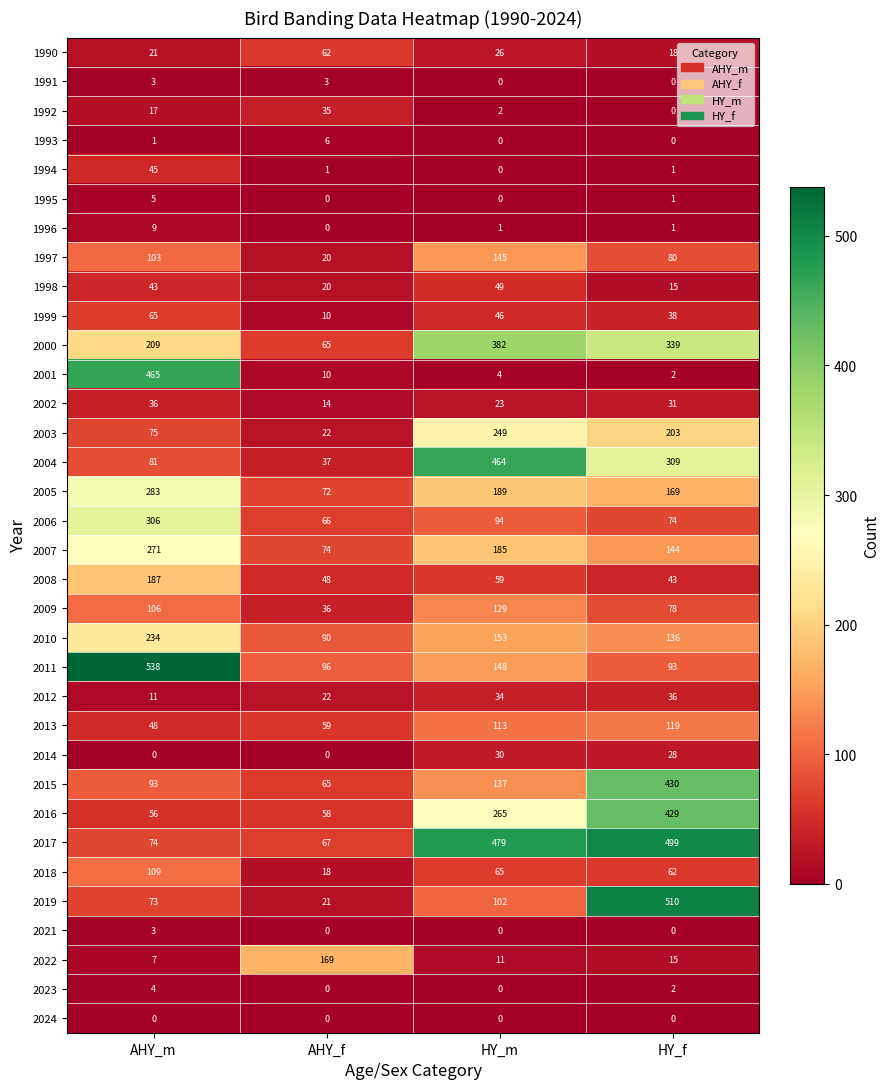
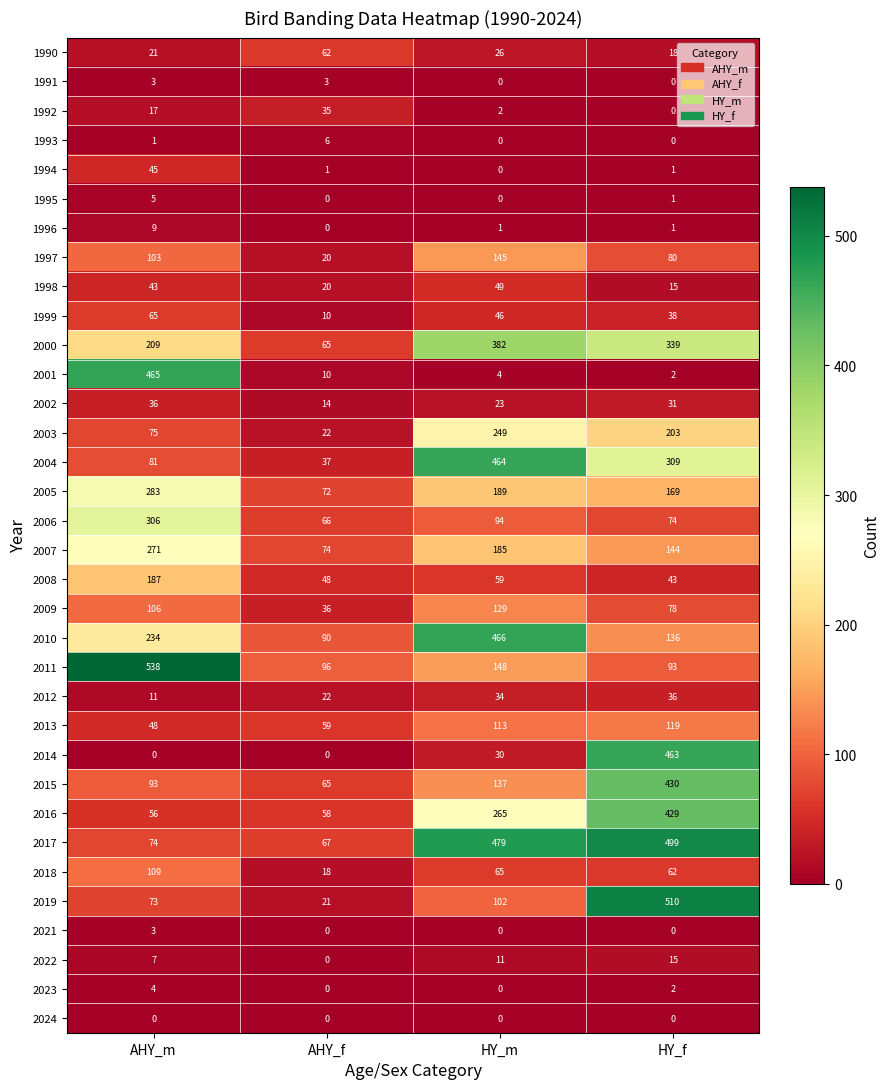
2010, HY_m: 153 -> 466
2014, HY_f: 28 -> 463
2022, AHY_f: 169 -> 0
